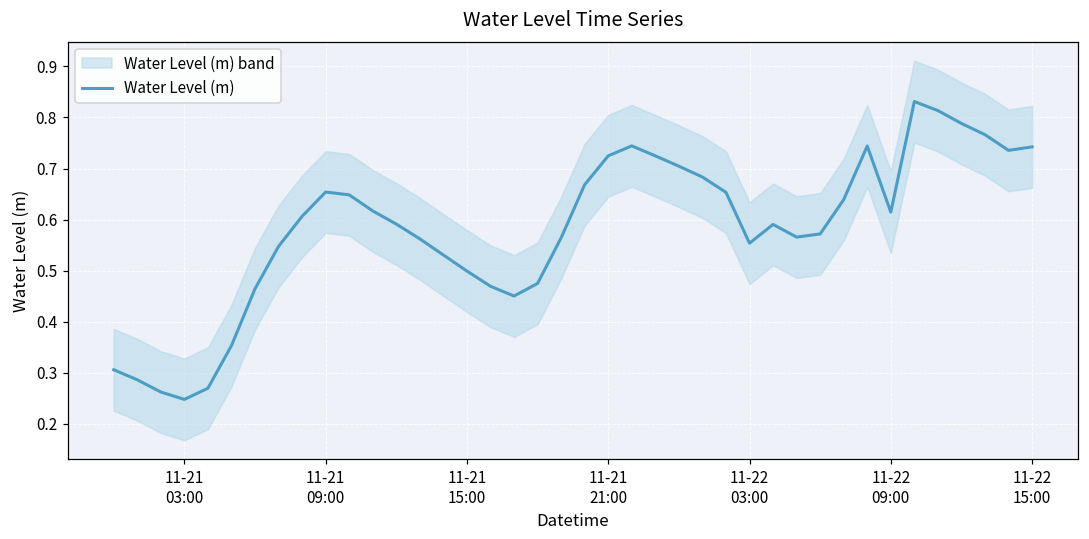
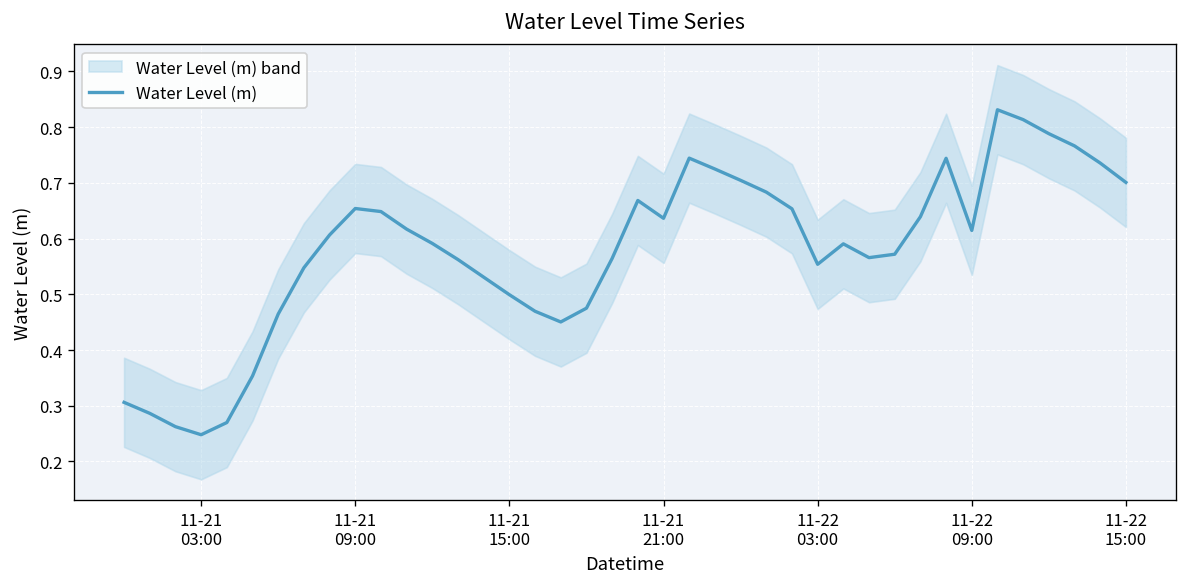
Water Level (m), 11-21 21:00: 0.72 -> 0.64
Water Level (m), 11-22 15:00: 0.74 -> 0.70
